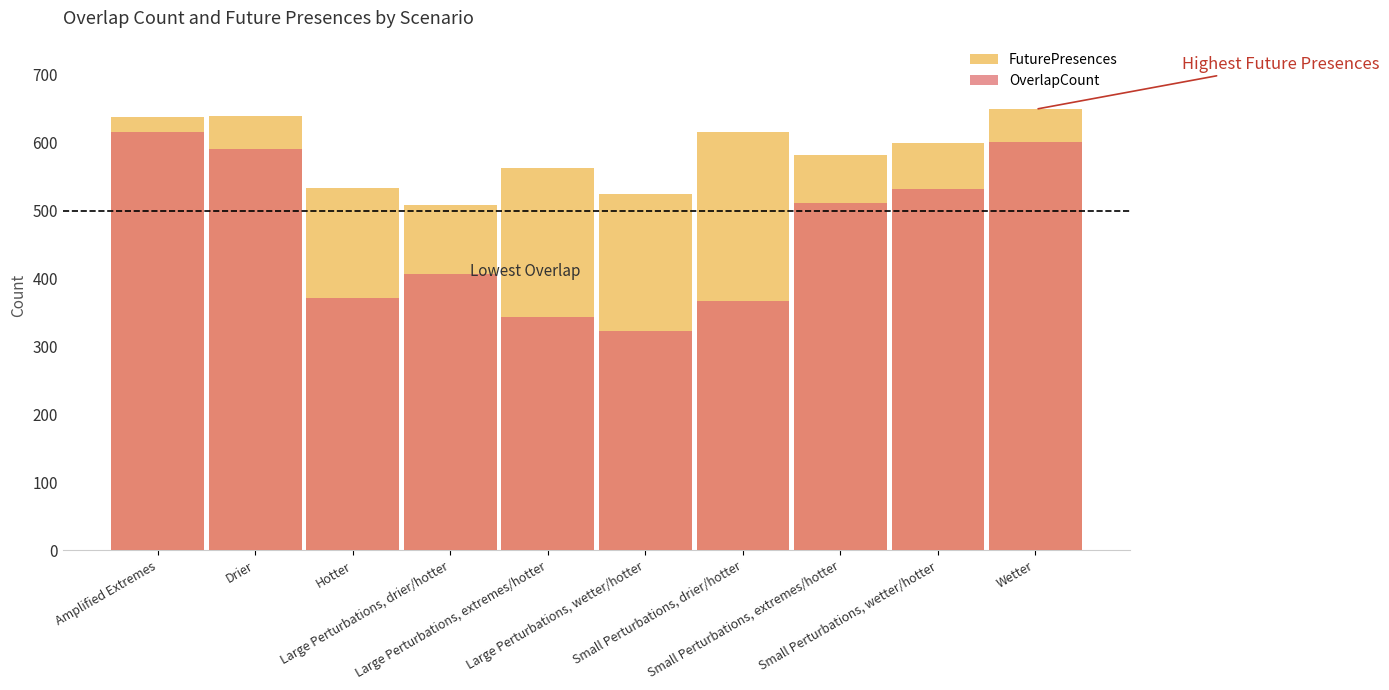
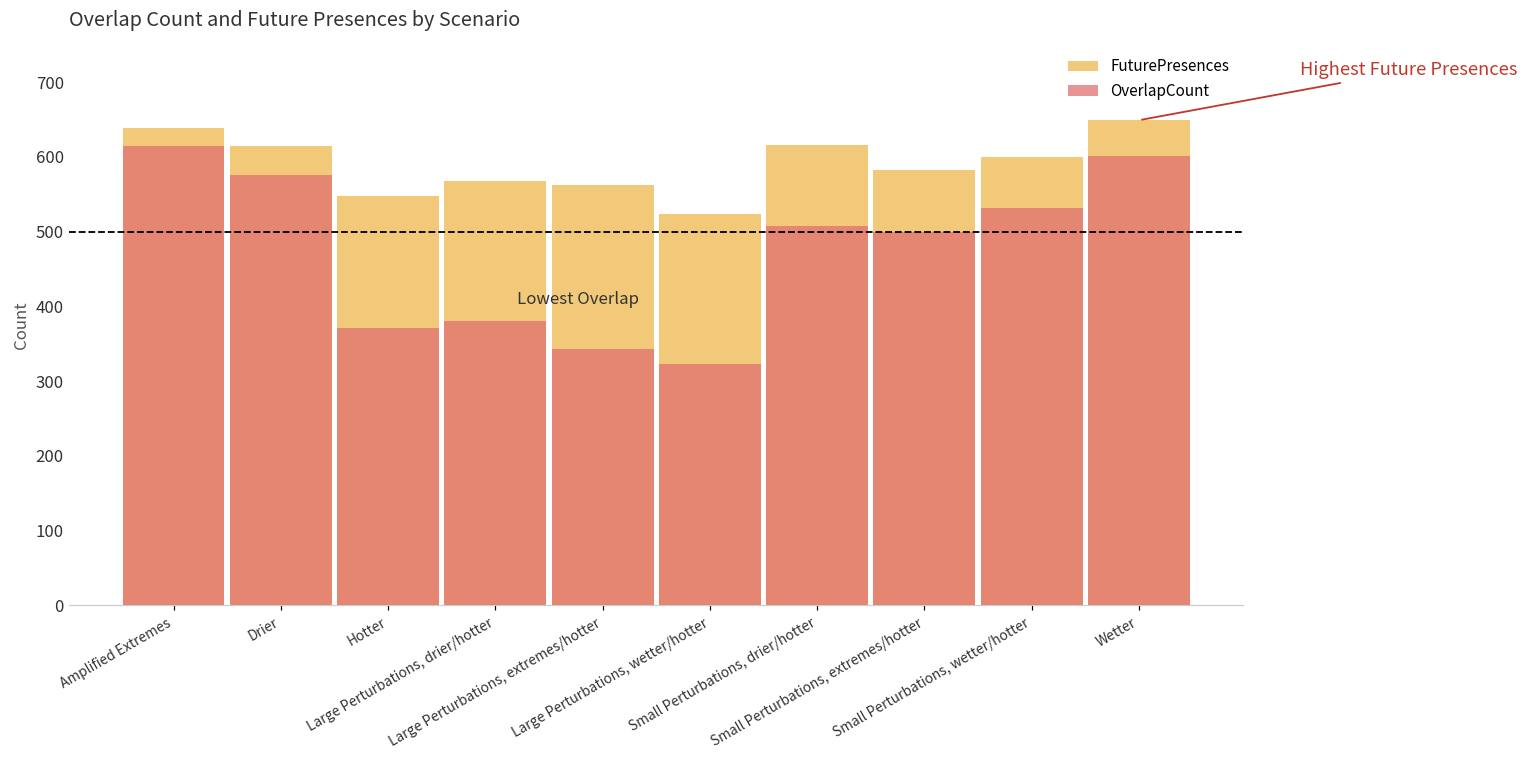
FuturePresences, Drier: 640 -> 610
OverlapCount, Drier: 590 -> 580
FuturePresences, Hotter: 530 -> 550
FuturePresences, Large Perturbations, drier/hotter: 510 -> 570
OverlapCount, Large Perturbations, drier/hotter: 410 -> 380
OverlapCount, Small Perturbations, drier/hotter: 370 -> 510
OverlapCount, Small Perturbations, extremes/hotter: 510 -> 500
